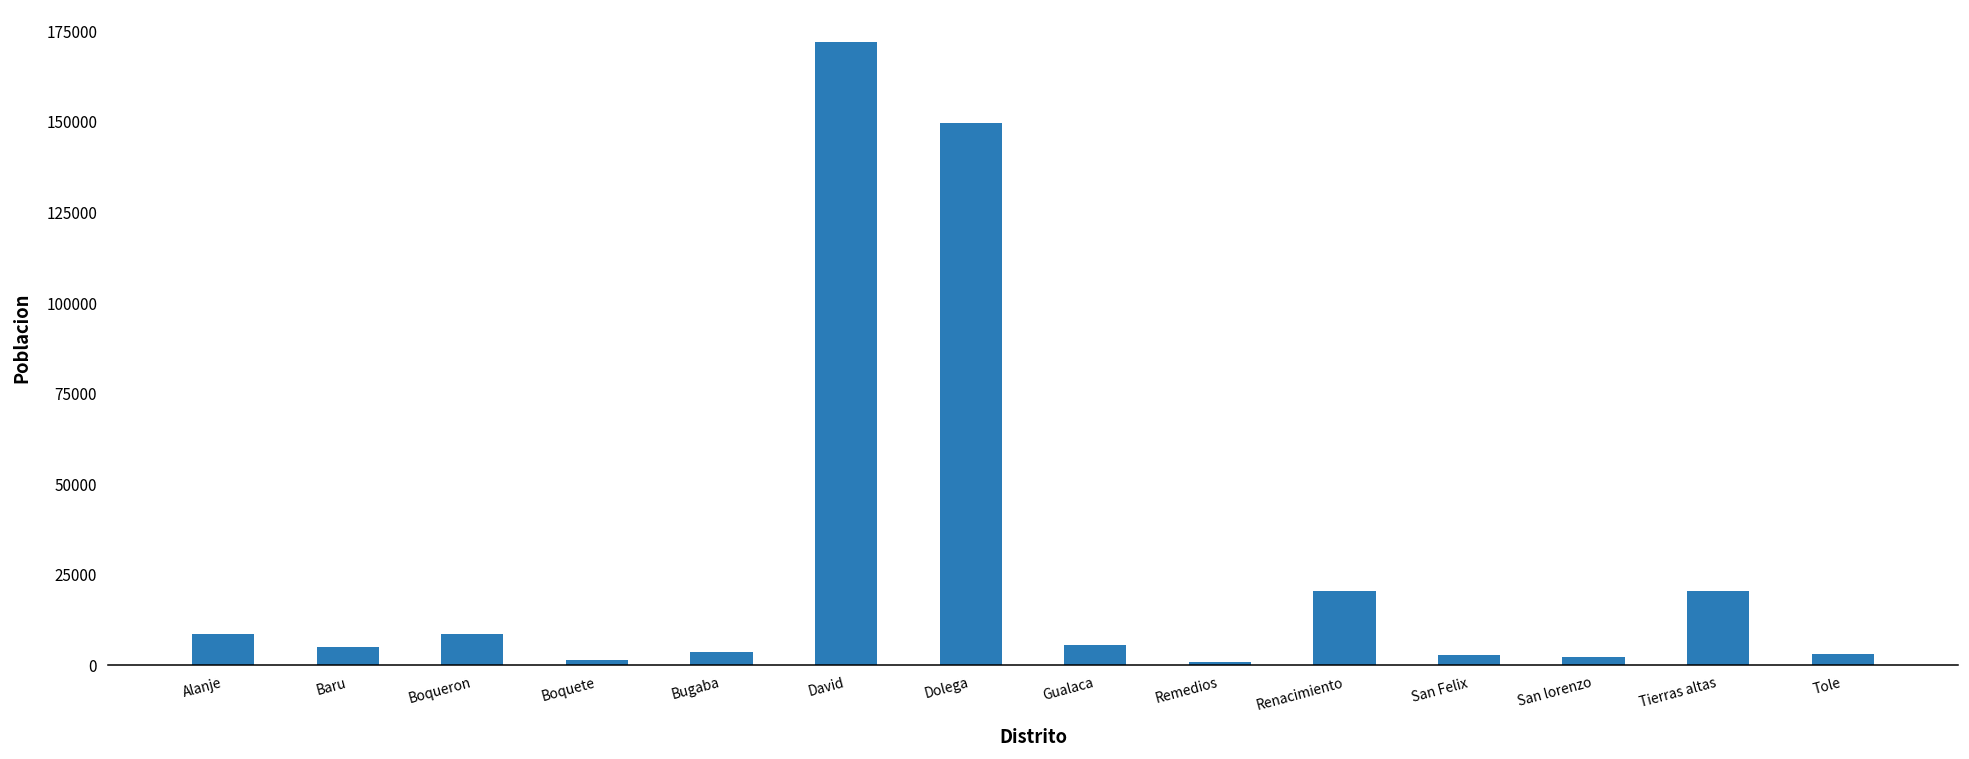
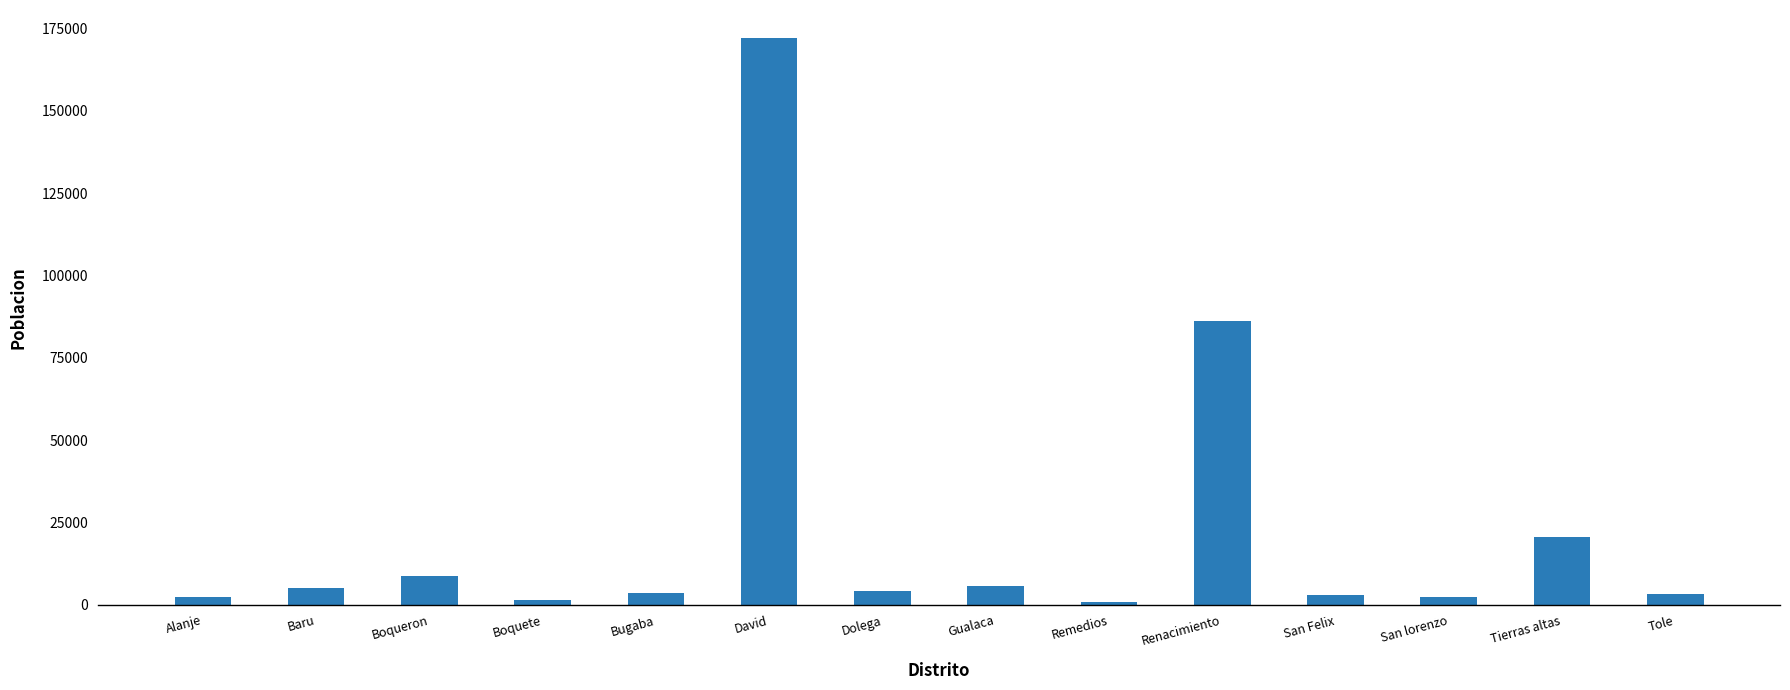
Alanje: 9000 -> 2000
Dolega: 150000 -> 4000
Renacimiento: 21000 -> 86000
